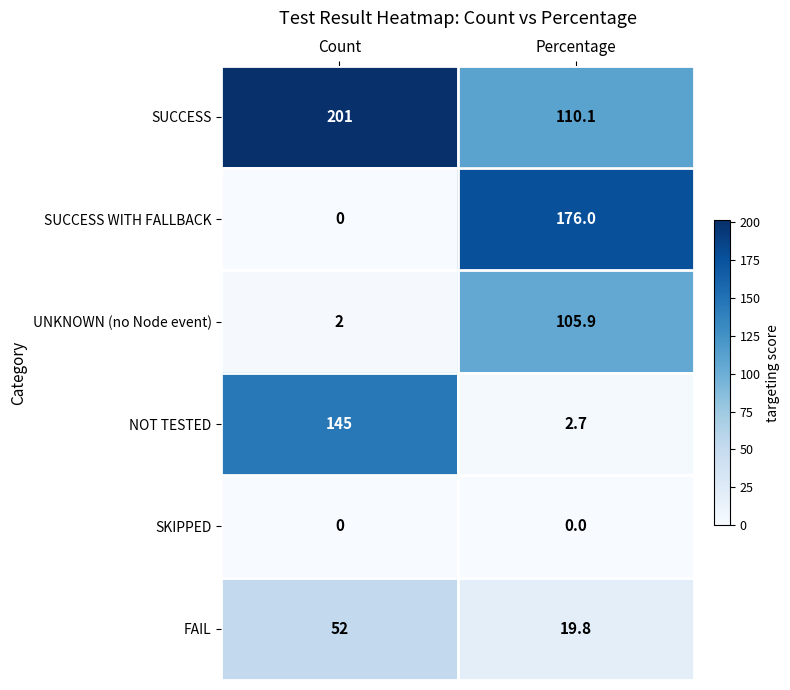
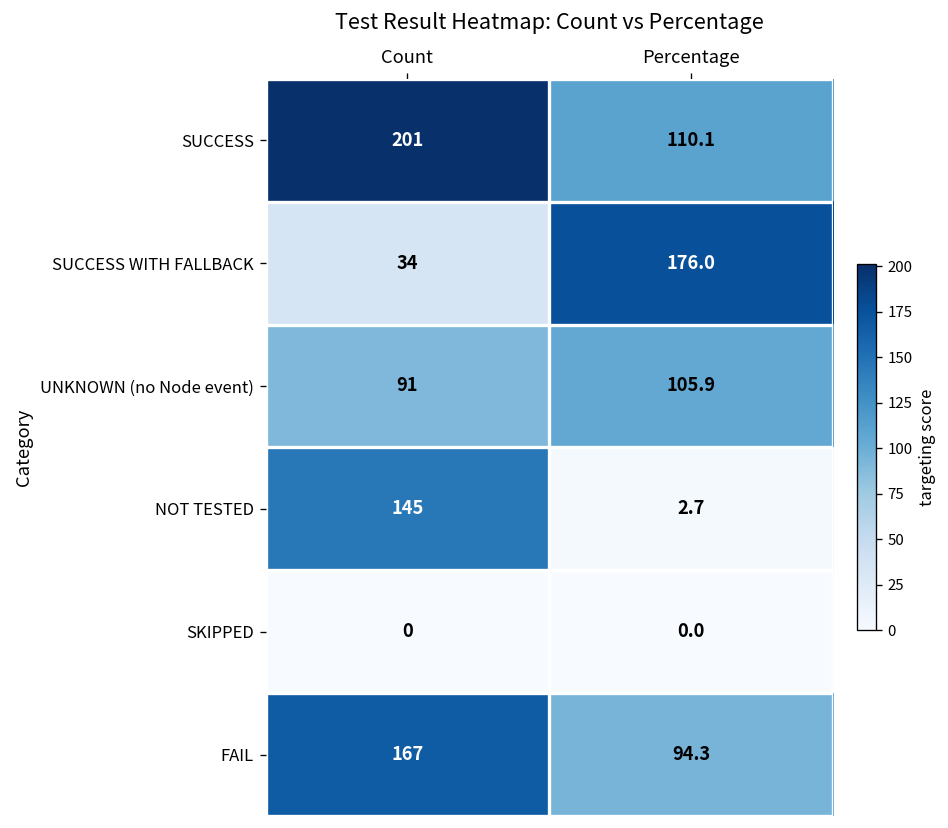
SUCCESS WITH FALLBACK, Count: 0 -> 34
UNKNOWN (no Node event), Count: 2 -> 91
FAIL, Count: 52 -> 167
FAIL, Percentage: 19.8 -> 94.3
